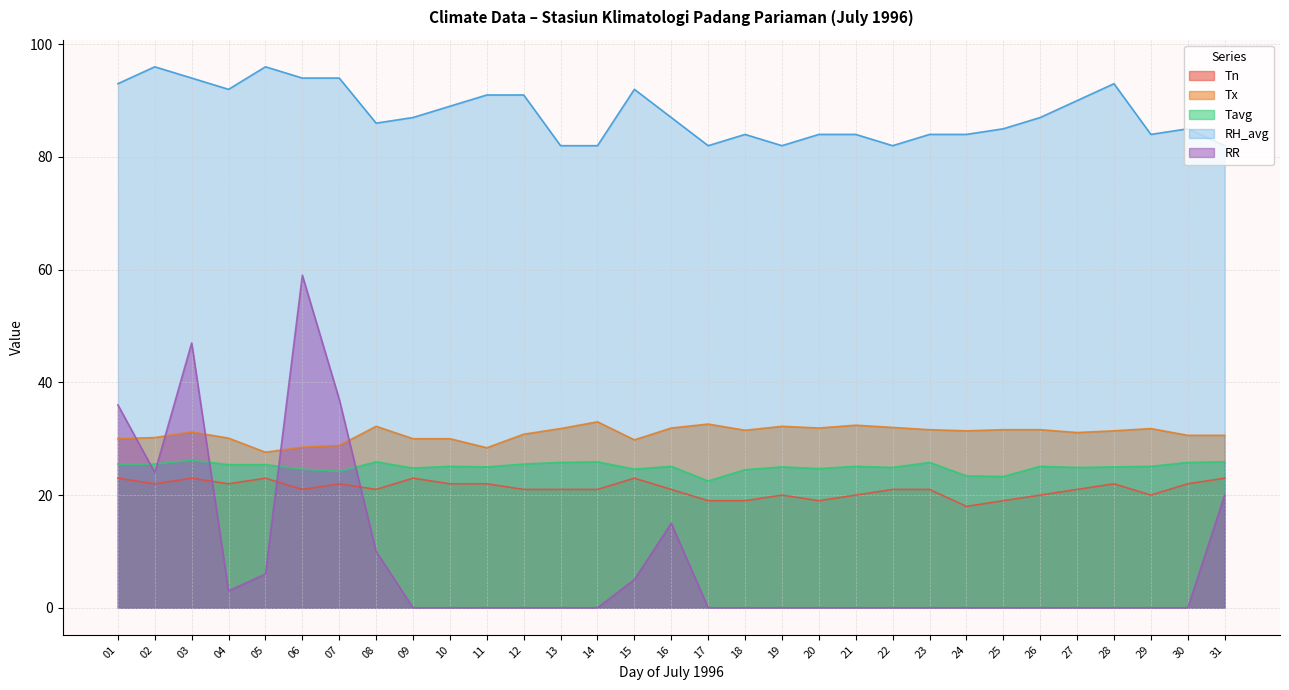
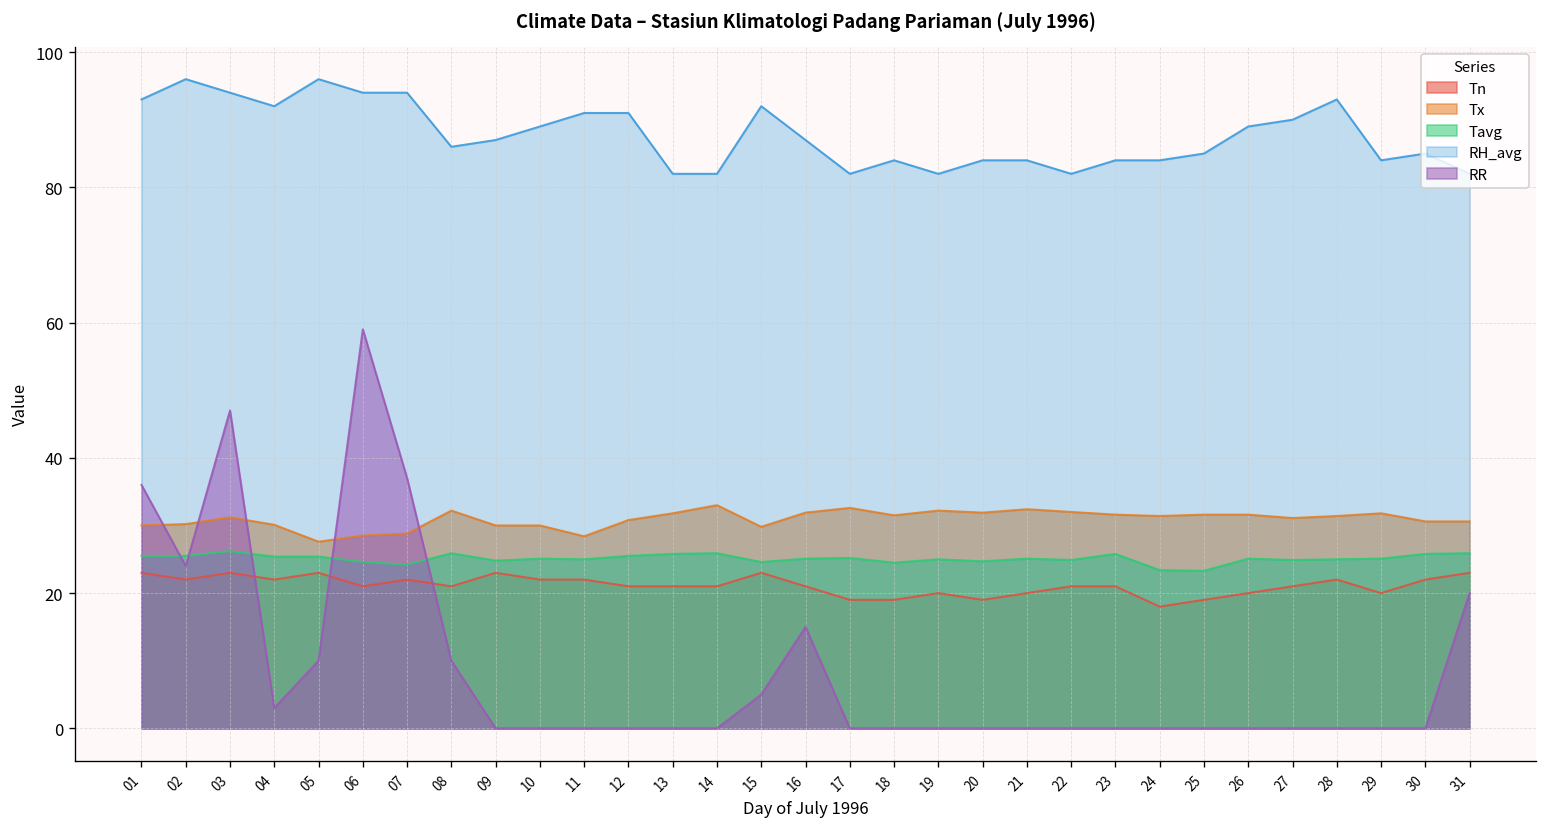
RR, 05: 6 -> 10
Tavg, 17: 23 -> 25
RH_avg, 26: 87 -> 89
